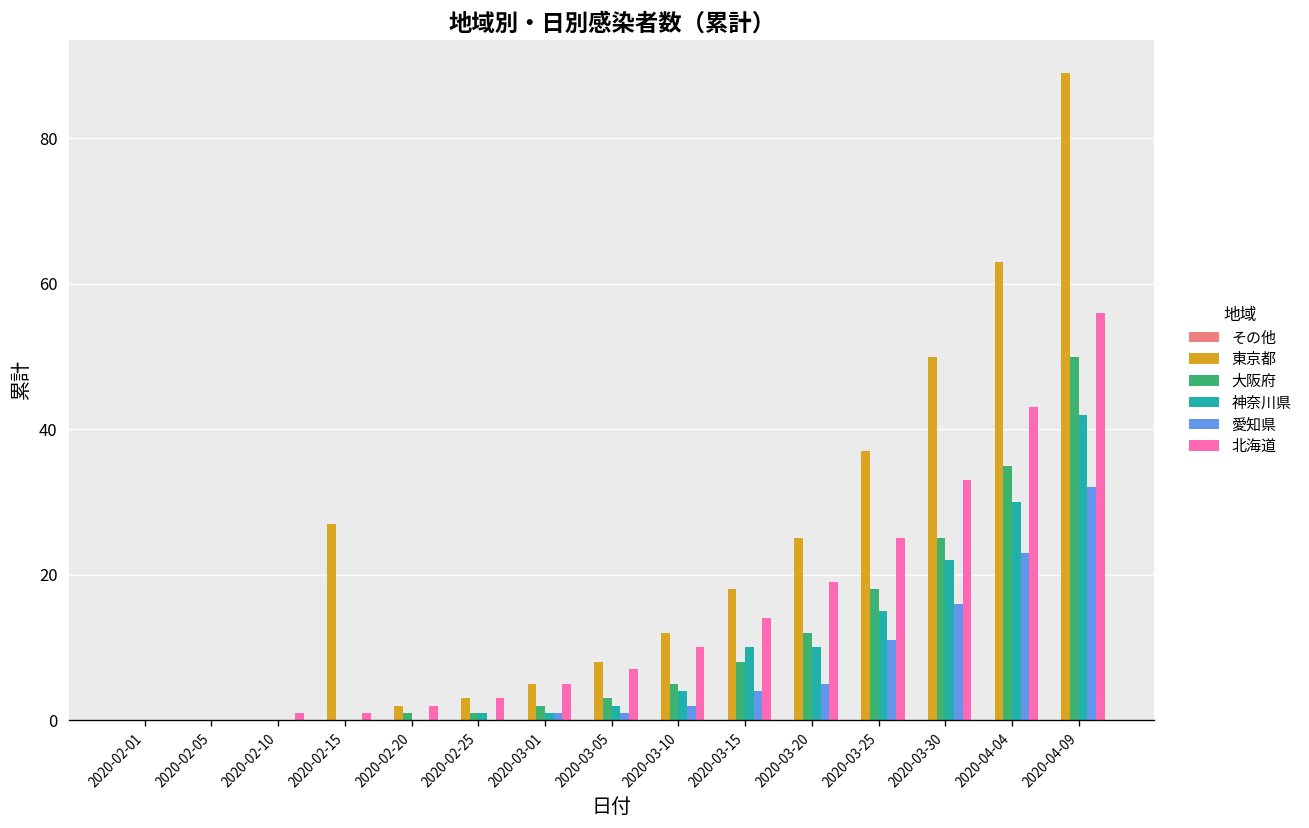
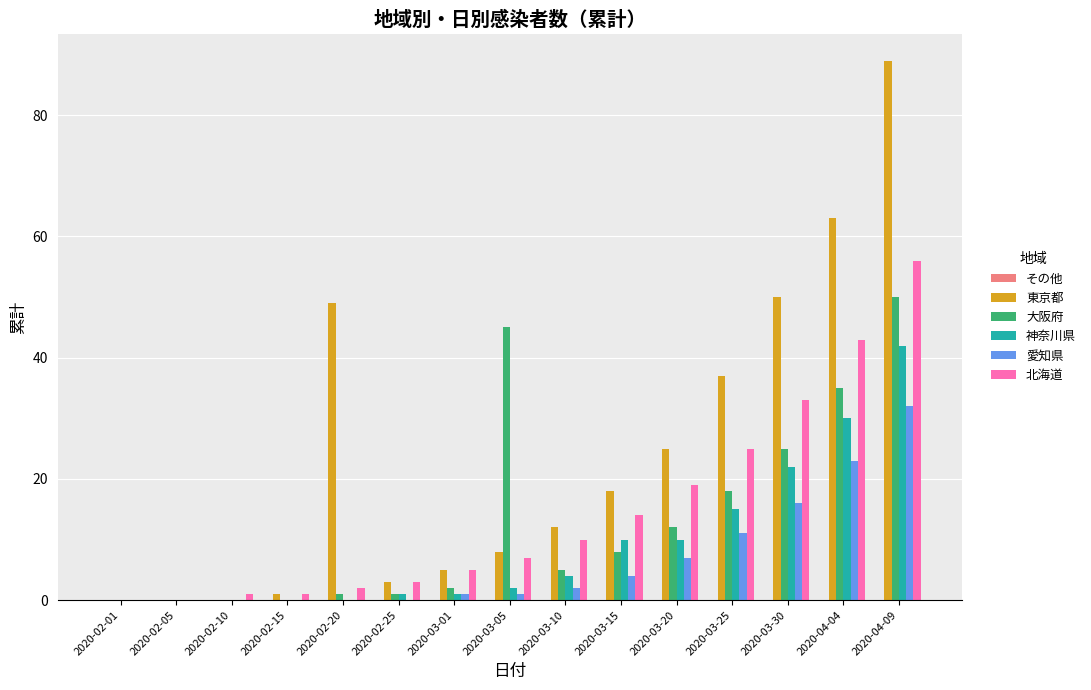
東京都, 2020-02-15: 27 -> 1
東京都, 2020-02-20: 2 -> 49
大阪府, 2020-03-05: 3 -> 45
愛知県, 2020-03-20: 5 -> 7
